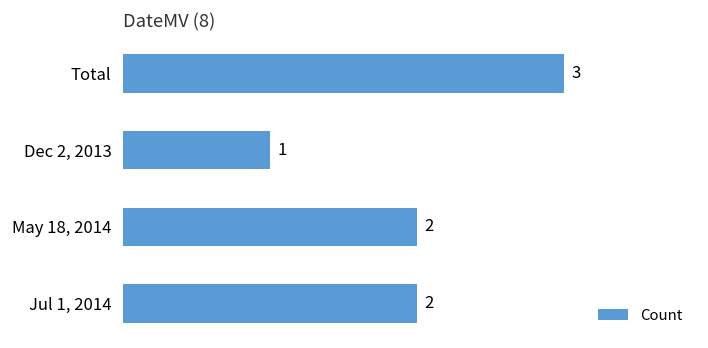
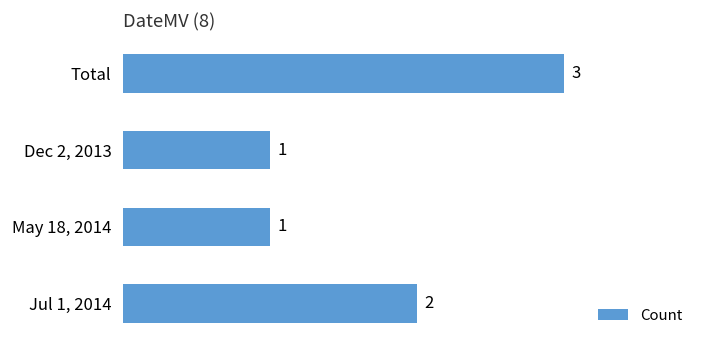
May 18, 2014: 2 -> 1
